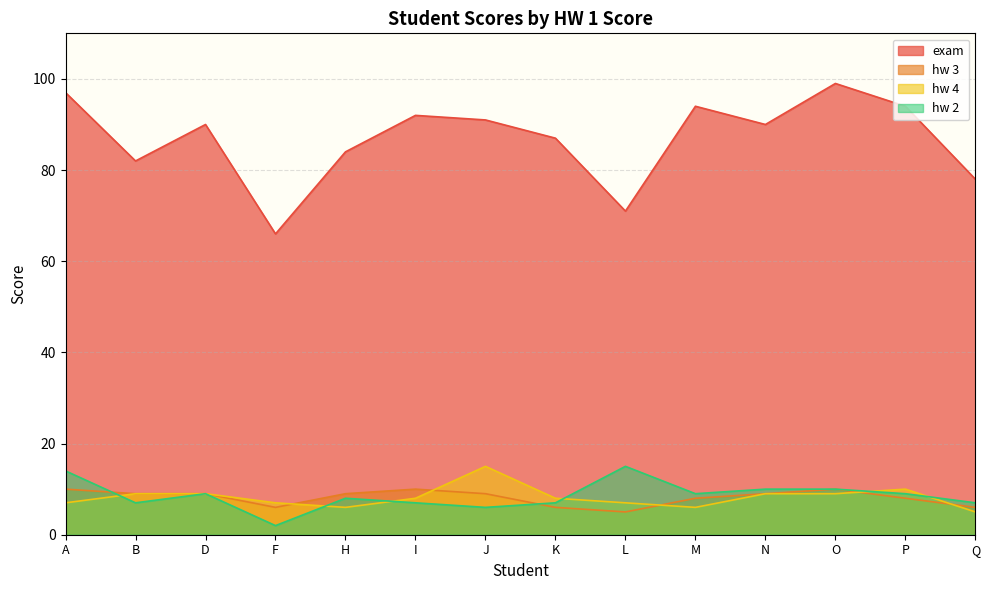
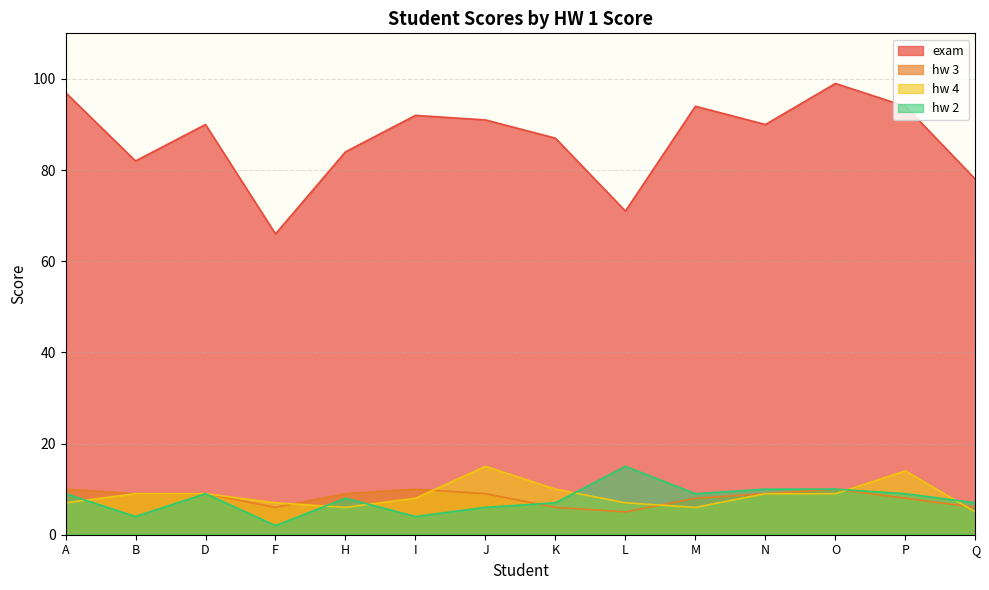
hw 2, A: 14 -> 9
hw 2, B: 7 -> 4
hw 2, I: 7 -> 4
hw 4, K: 8 -> 10
hw 4, P: 10 -> 14
